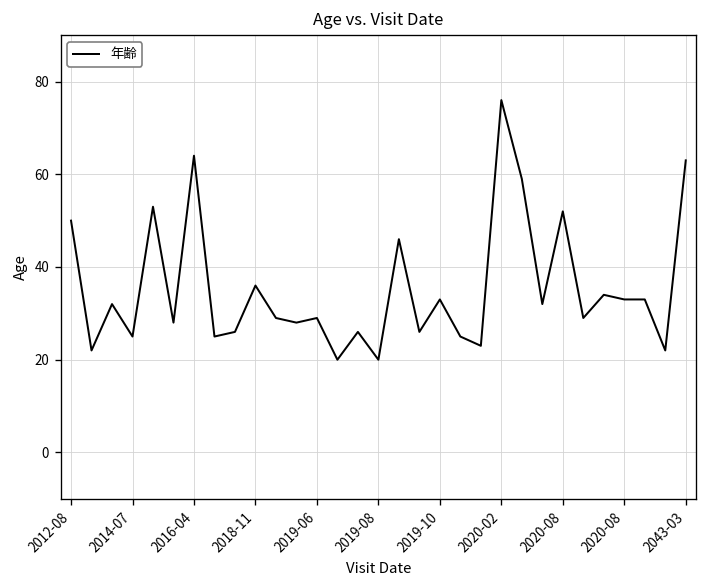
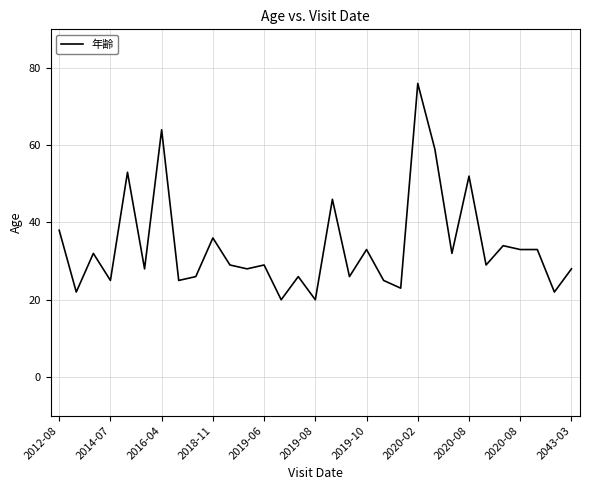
2012-08: 50 -> 38
2043-03: 63 -> 28
